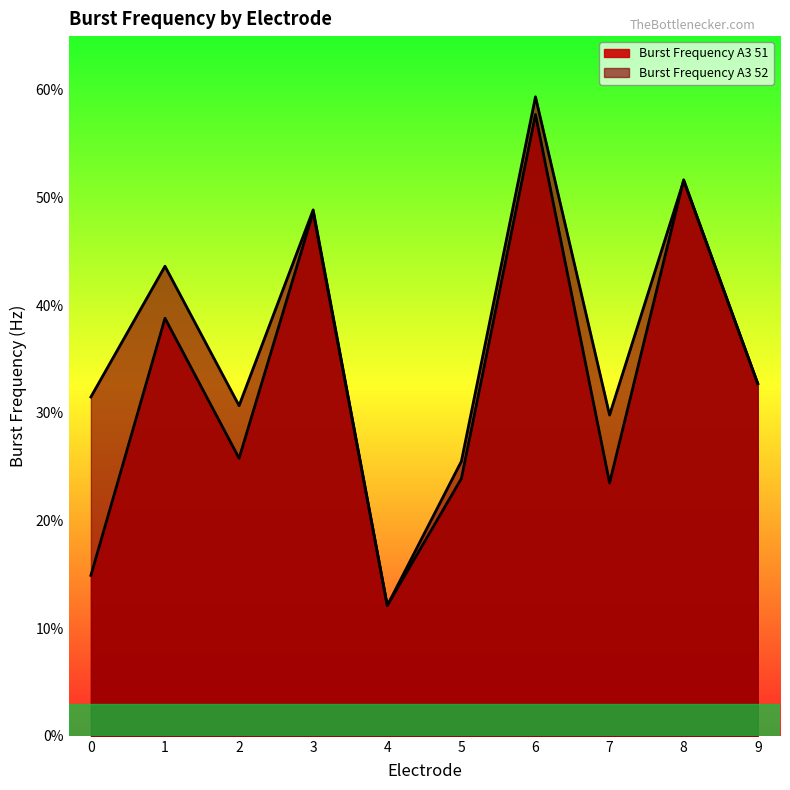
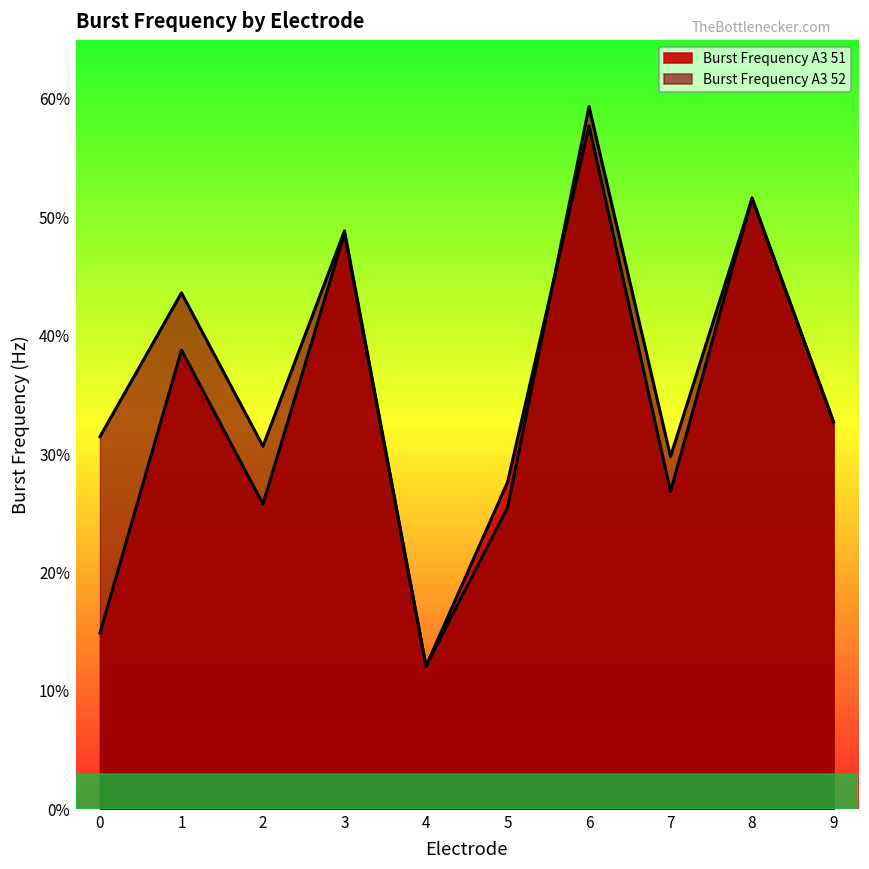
Burst Frequency A3 51, 5: 23.9% -> 27.6%
Burst Frequency A3 51, 7: 23.5% -> 26.8%
